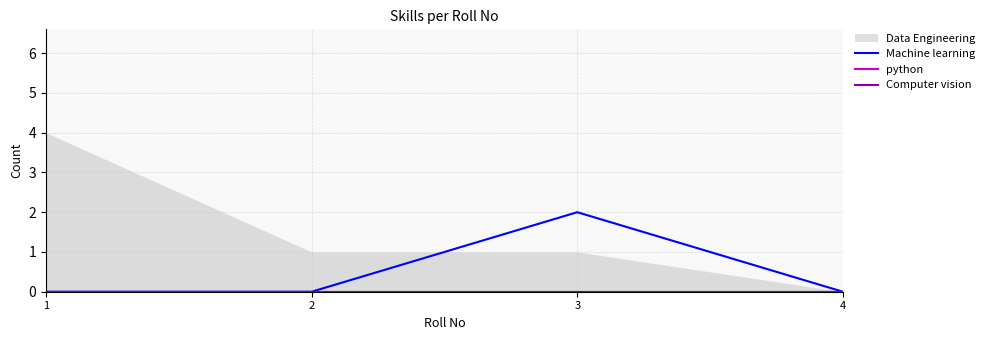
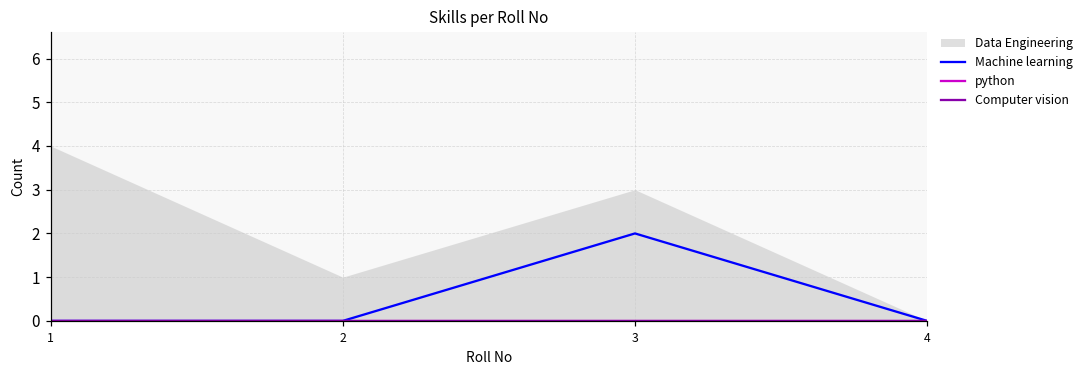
Data Engineering, 3: 1 -> 3
